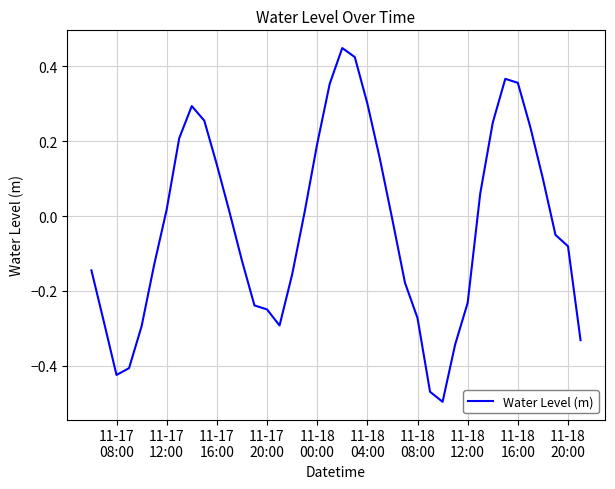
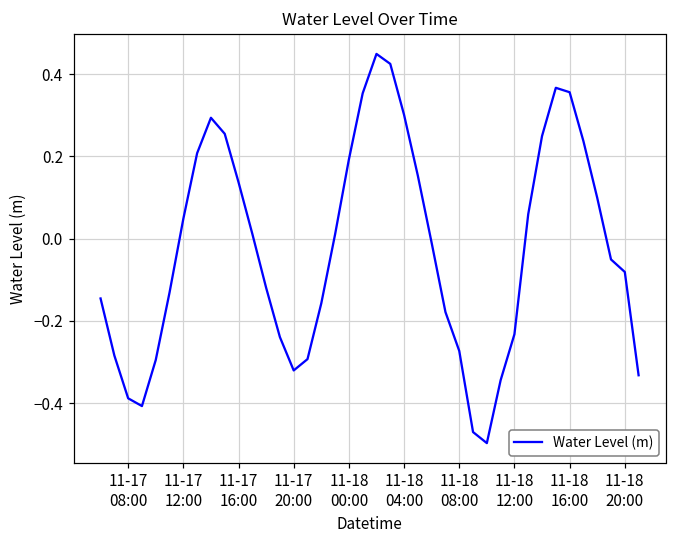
11-17 08:00: -0.43 -> -0.39
11-17 12:00: 0.02 -> 0.05
11-17 20:00: -0.25 -> -0.32
